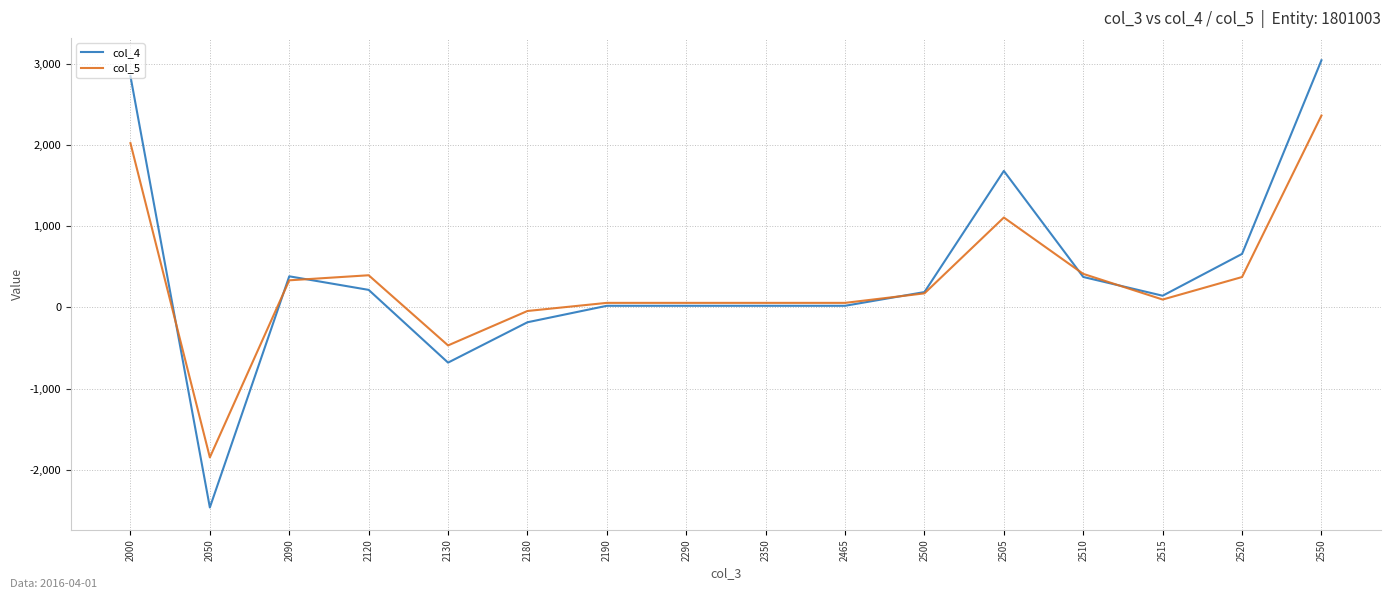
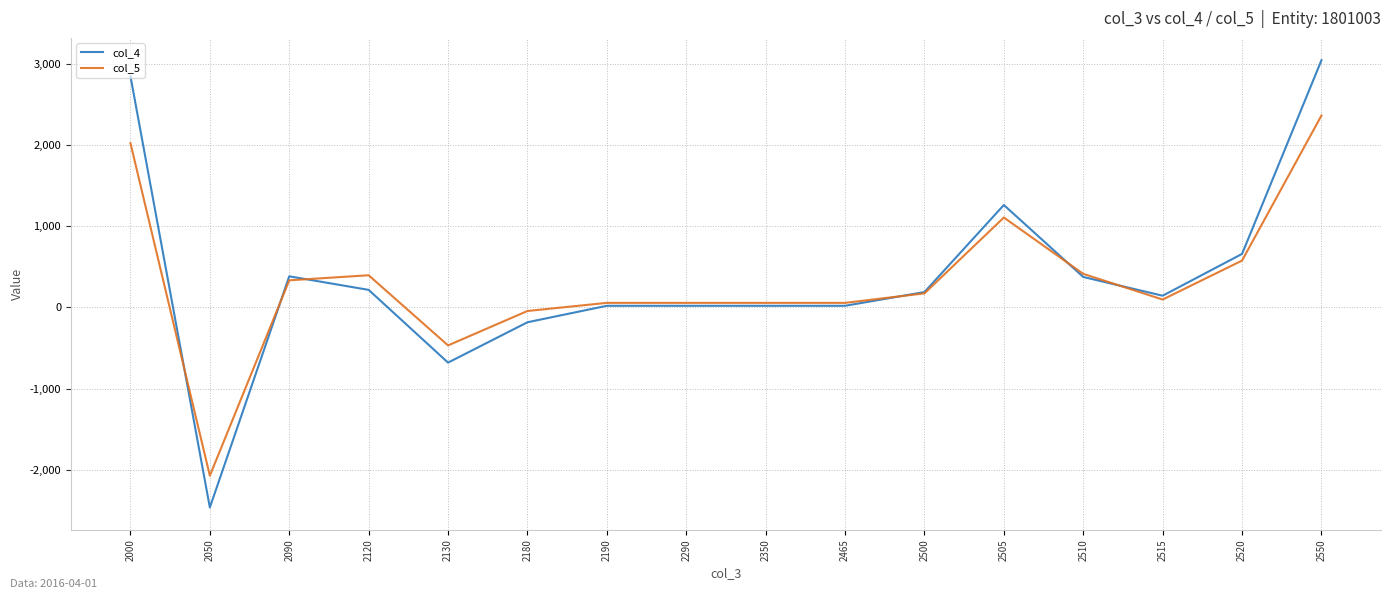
col_5, 2050: -1,800 -> -2,100
col_4, 2505: 1,700 -> 1,300
col_5, 2520: 400 -> 600
